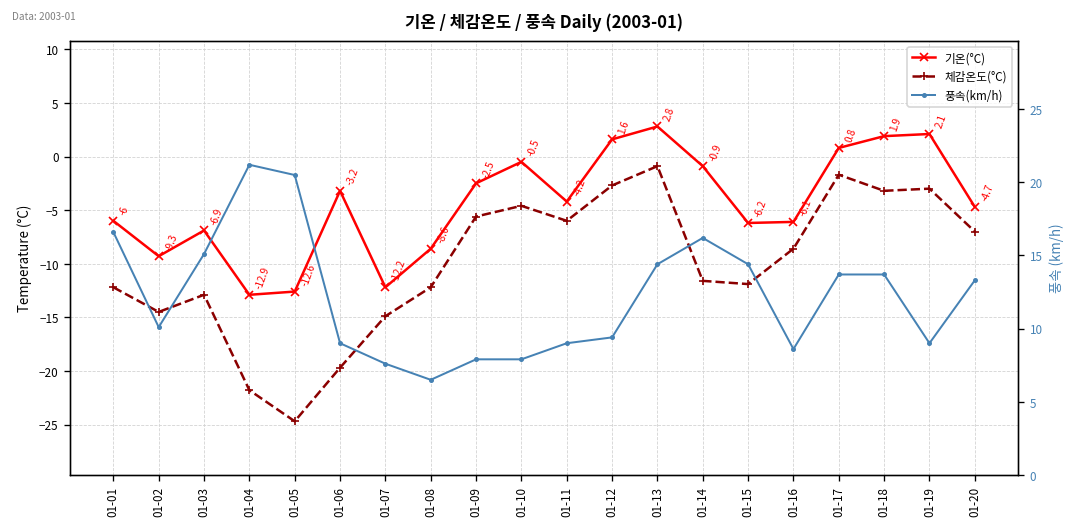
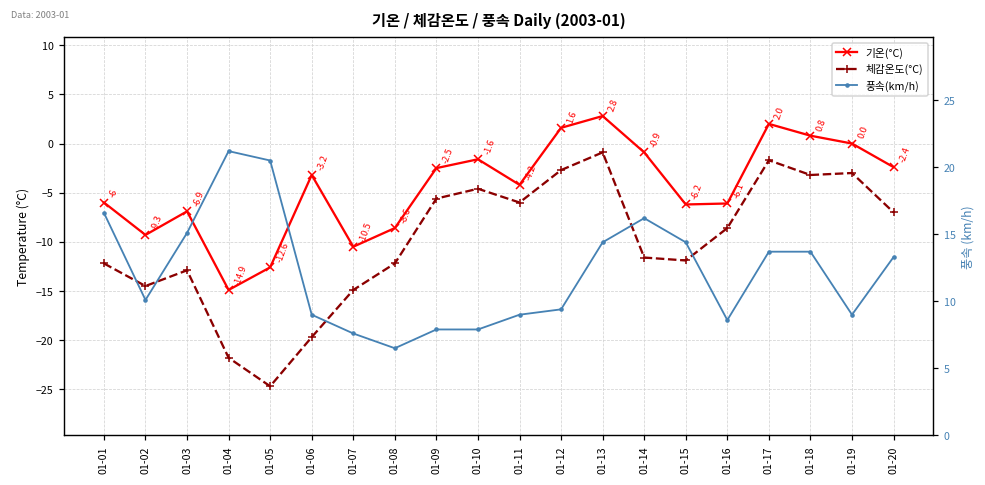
기온(°C), 01-04: -12.9 -> -14.9
기온(°C), 01-07: -12.2 -> -10.5
기온(°C), 01-10: -0.5 -> -1.6
기온(°C), 01-17: 0.8 -> 2.0
기온(°C), 01-18: 1.9 -> 0.8
기온(°C), 01-19: 2.1 -> 0.0
기온(°C), 01-20: -4.7 -> -2.4
